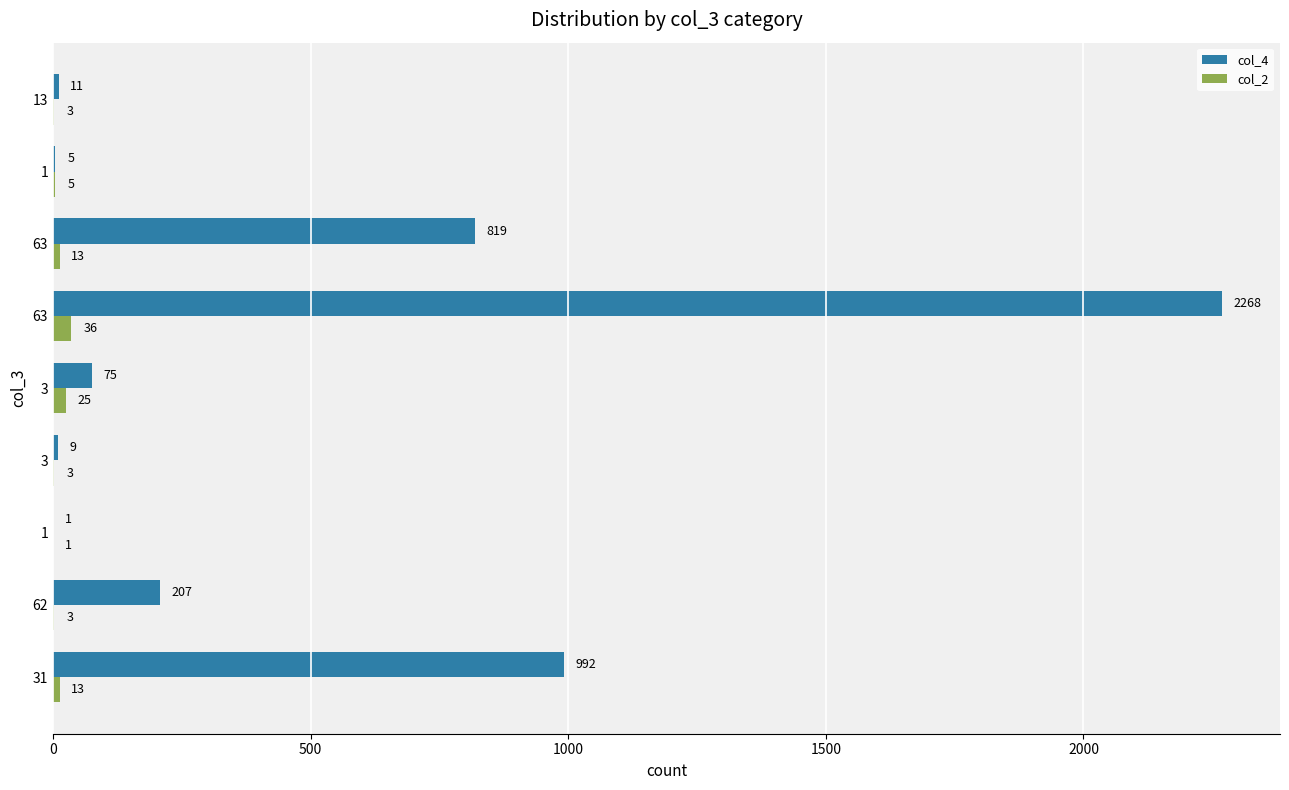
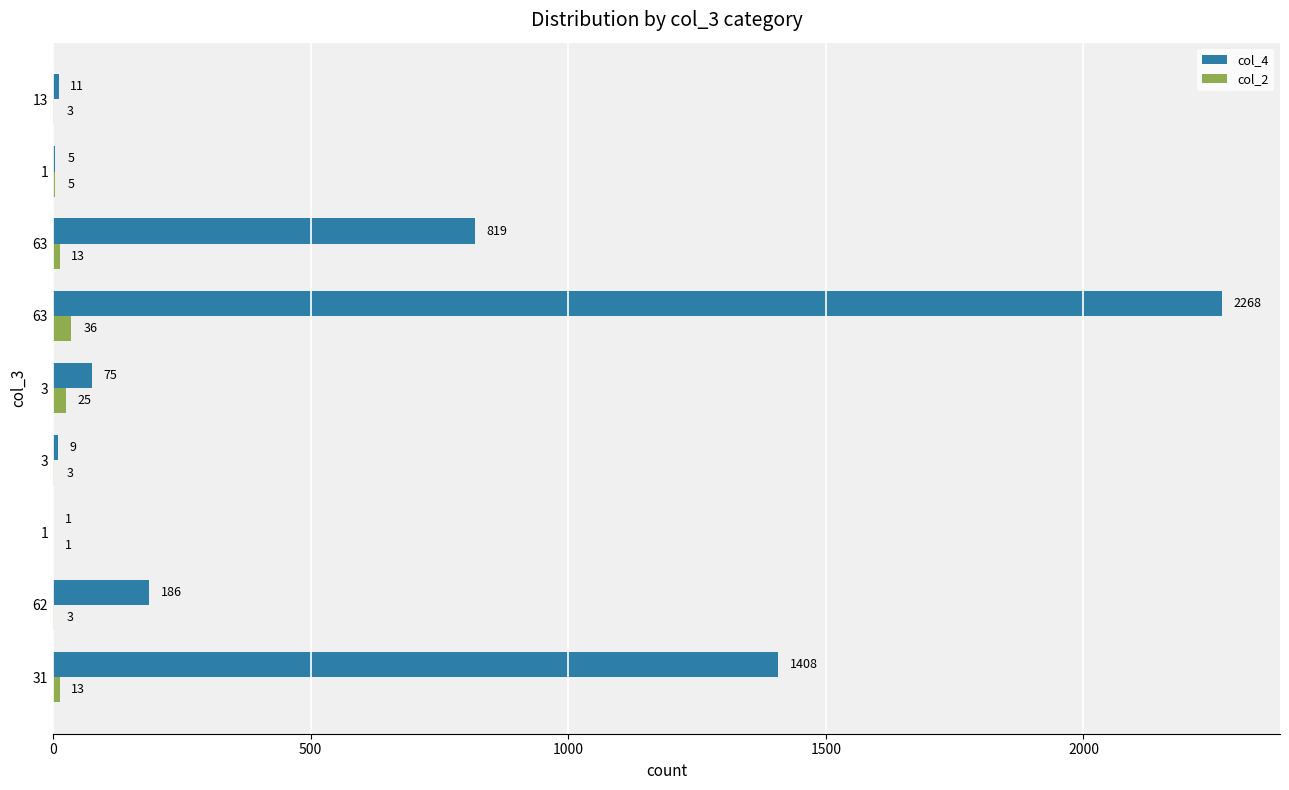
col_4, 62: 207 -> 186
col_4, 31: 992 -> 1408
